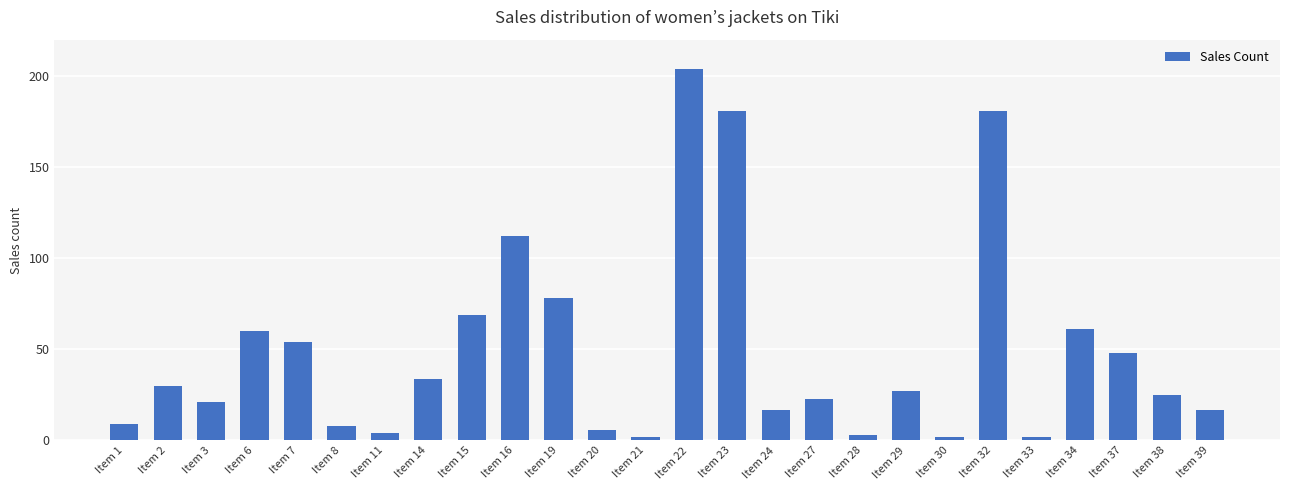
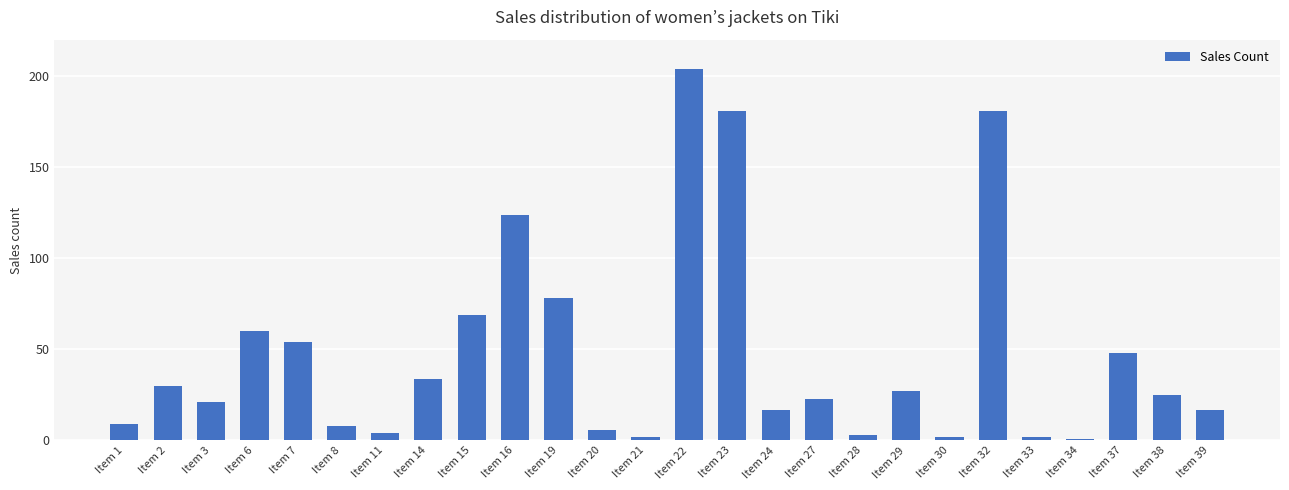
Item 16: 112 -> 124
Item 34: 61 -> 1
